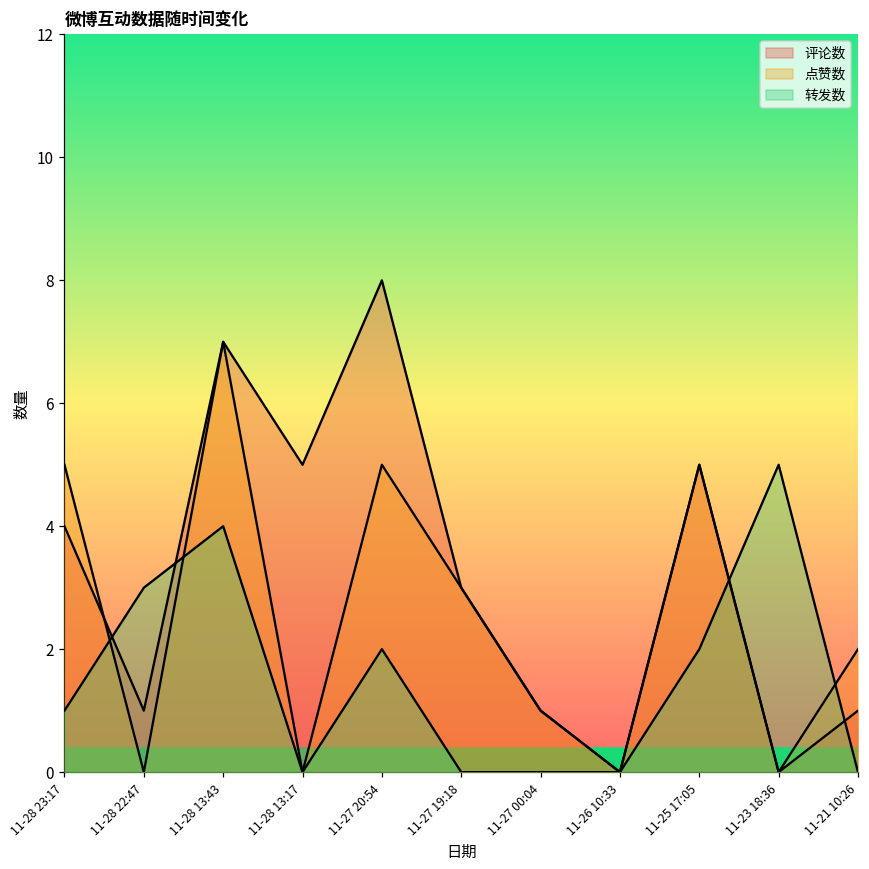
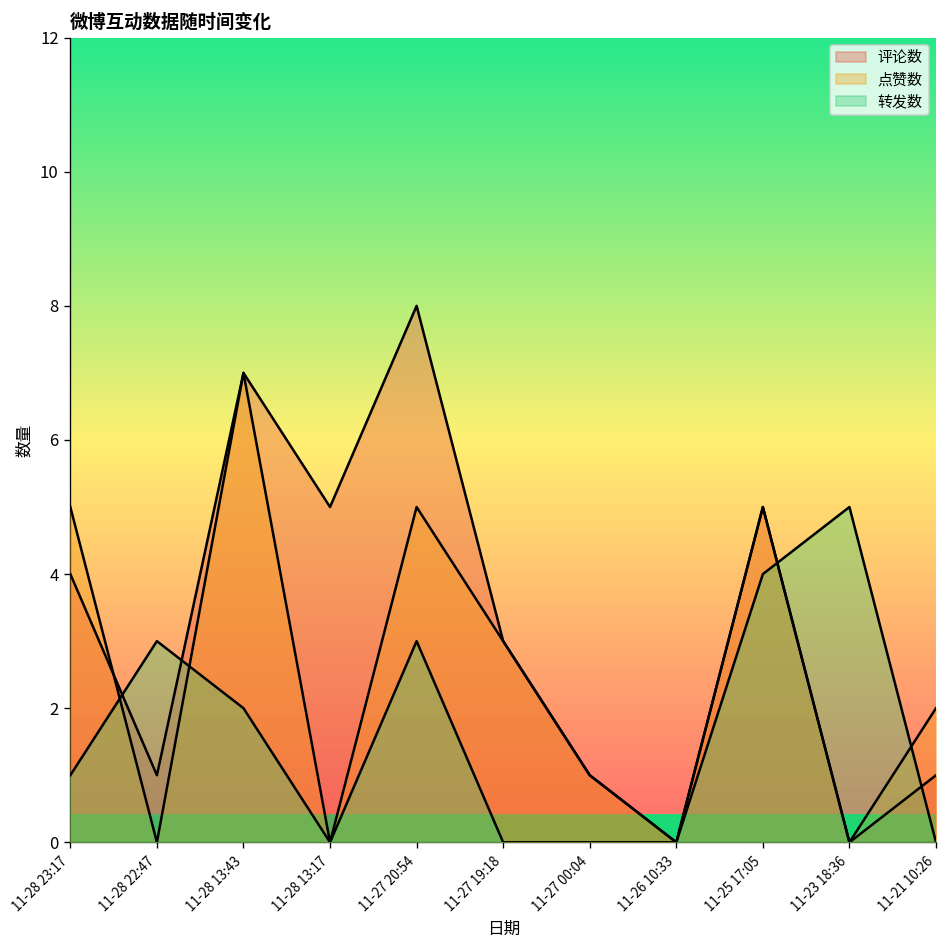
转发数, 11-28 13:43: 4 -> 2
转发数, 11-27 20:54: 2 -> 3
转发数, 11-25 17:05: 2 -> 4
